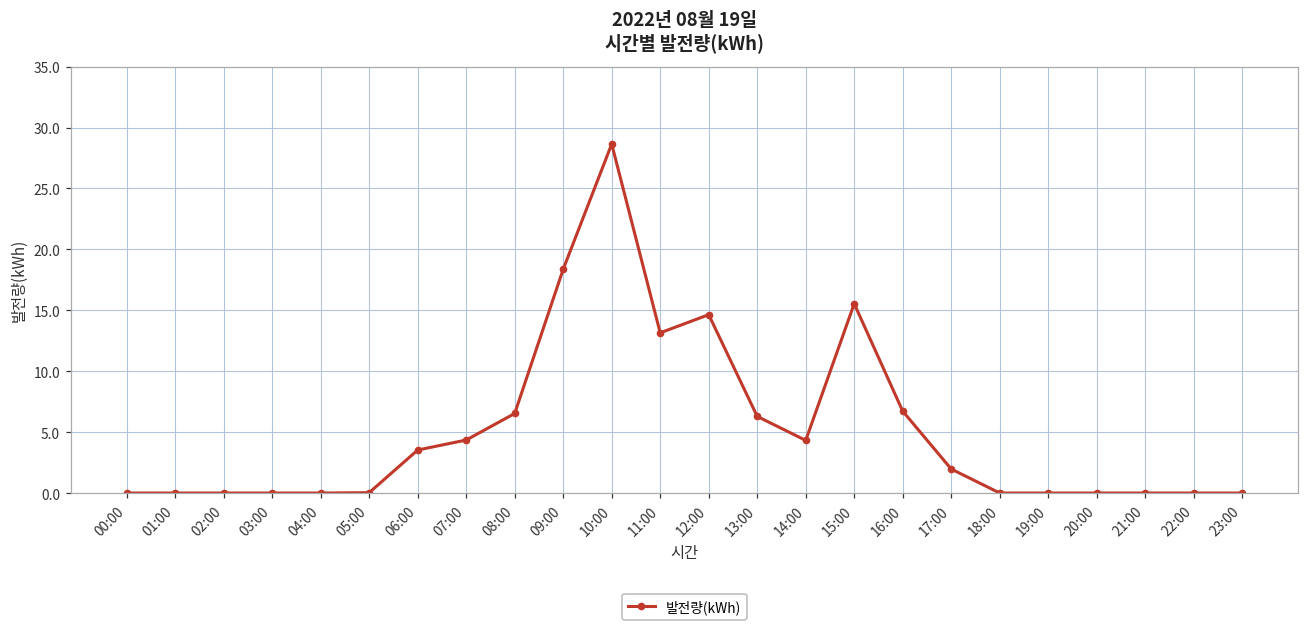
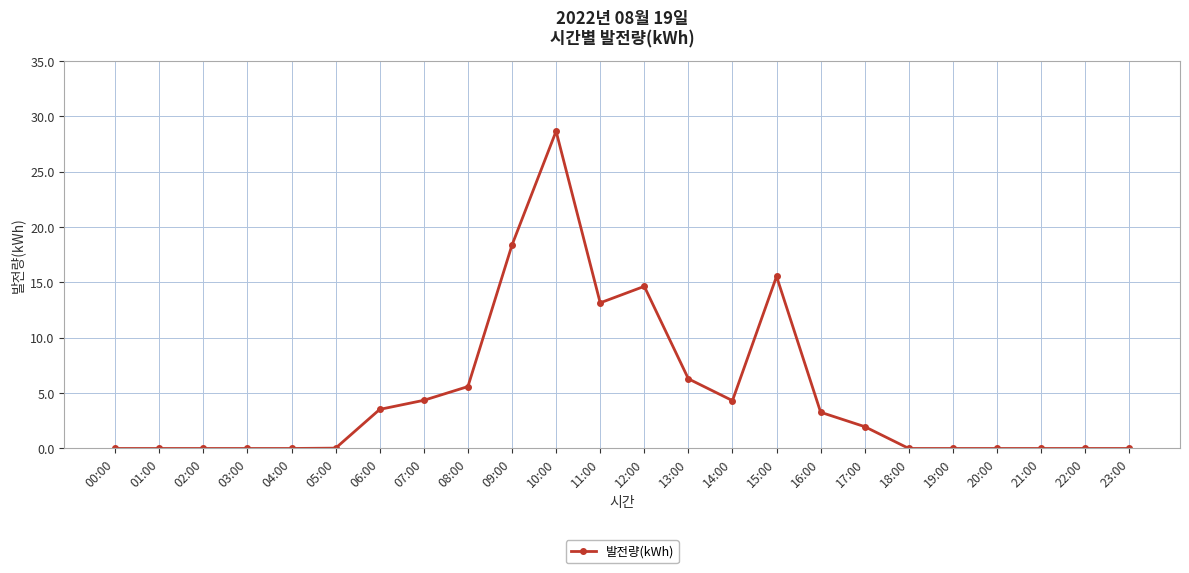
08:00: 6.5 -> 5.6
16:00: 6.7 -> 3.3
